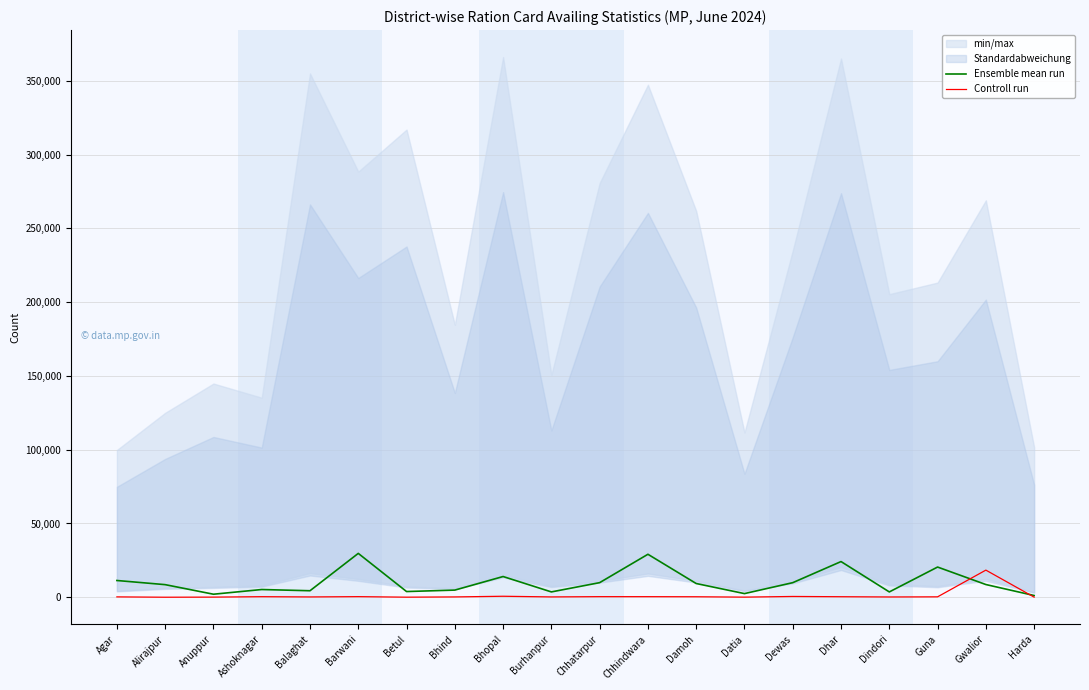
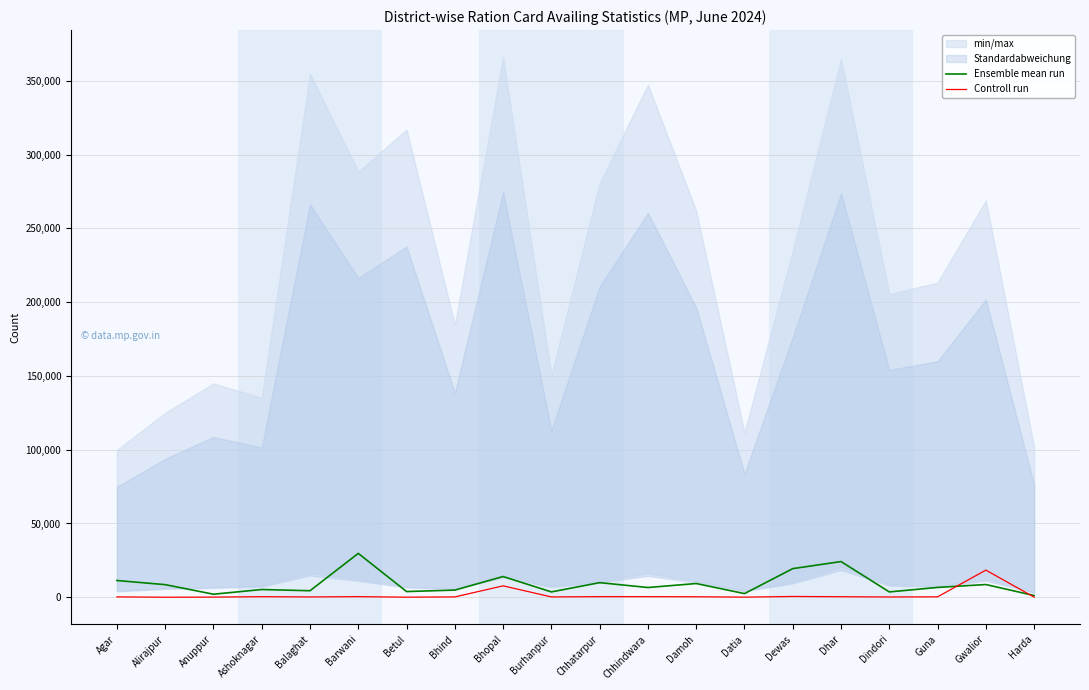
Controll run, Bhopal: 1,000 -> 8,000
Ensemble mean run, Chhindwara: 29,000 -> 7,000
Ensemble mean run, Dewas: 10,000 -> 19,000
Ensemble mean run, Guna: 20,000 -> 7,000
